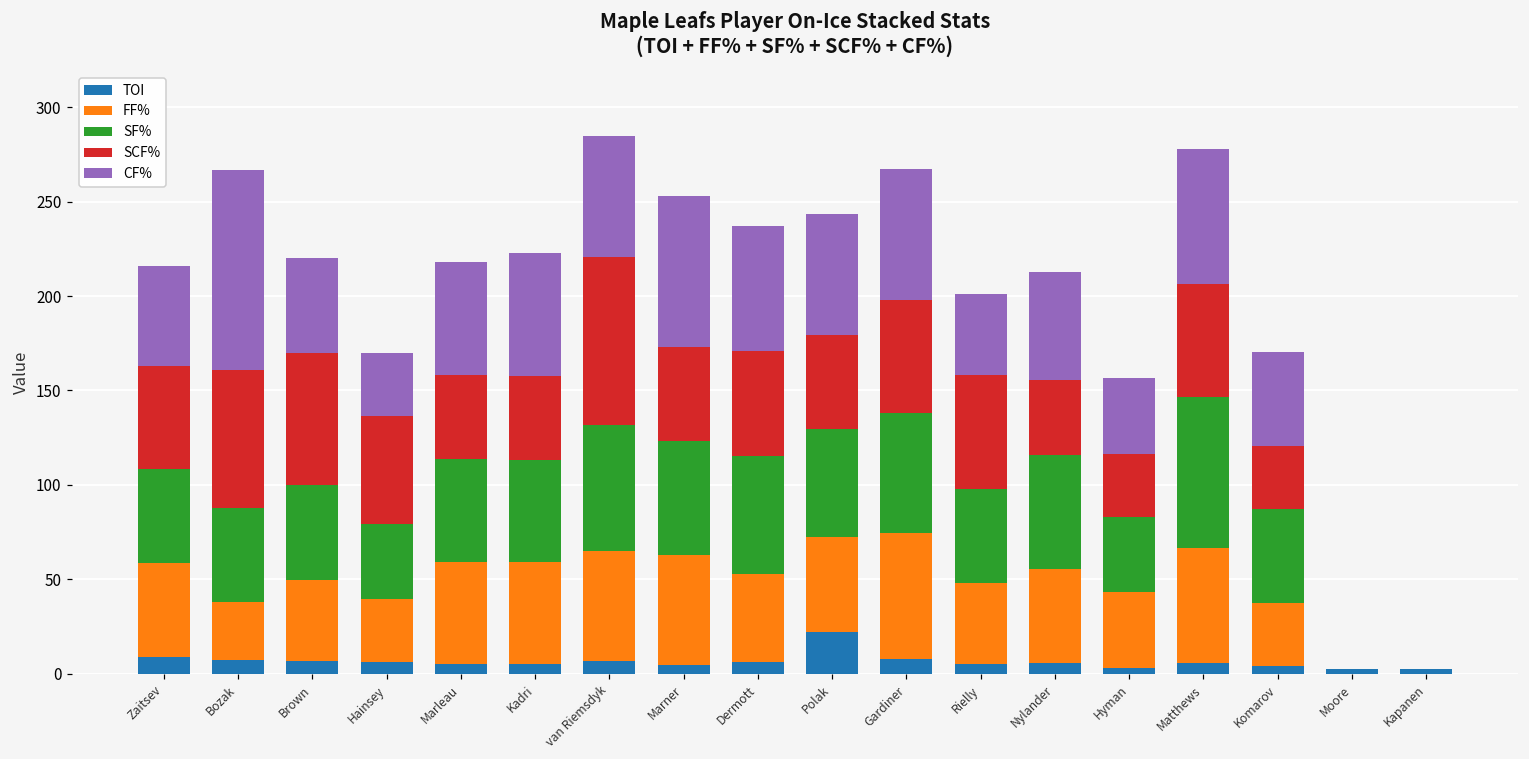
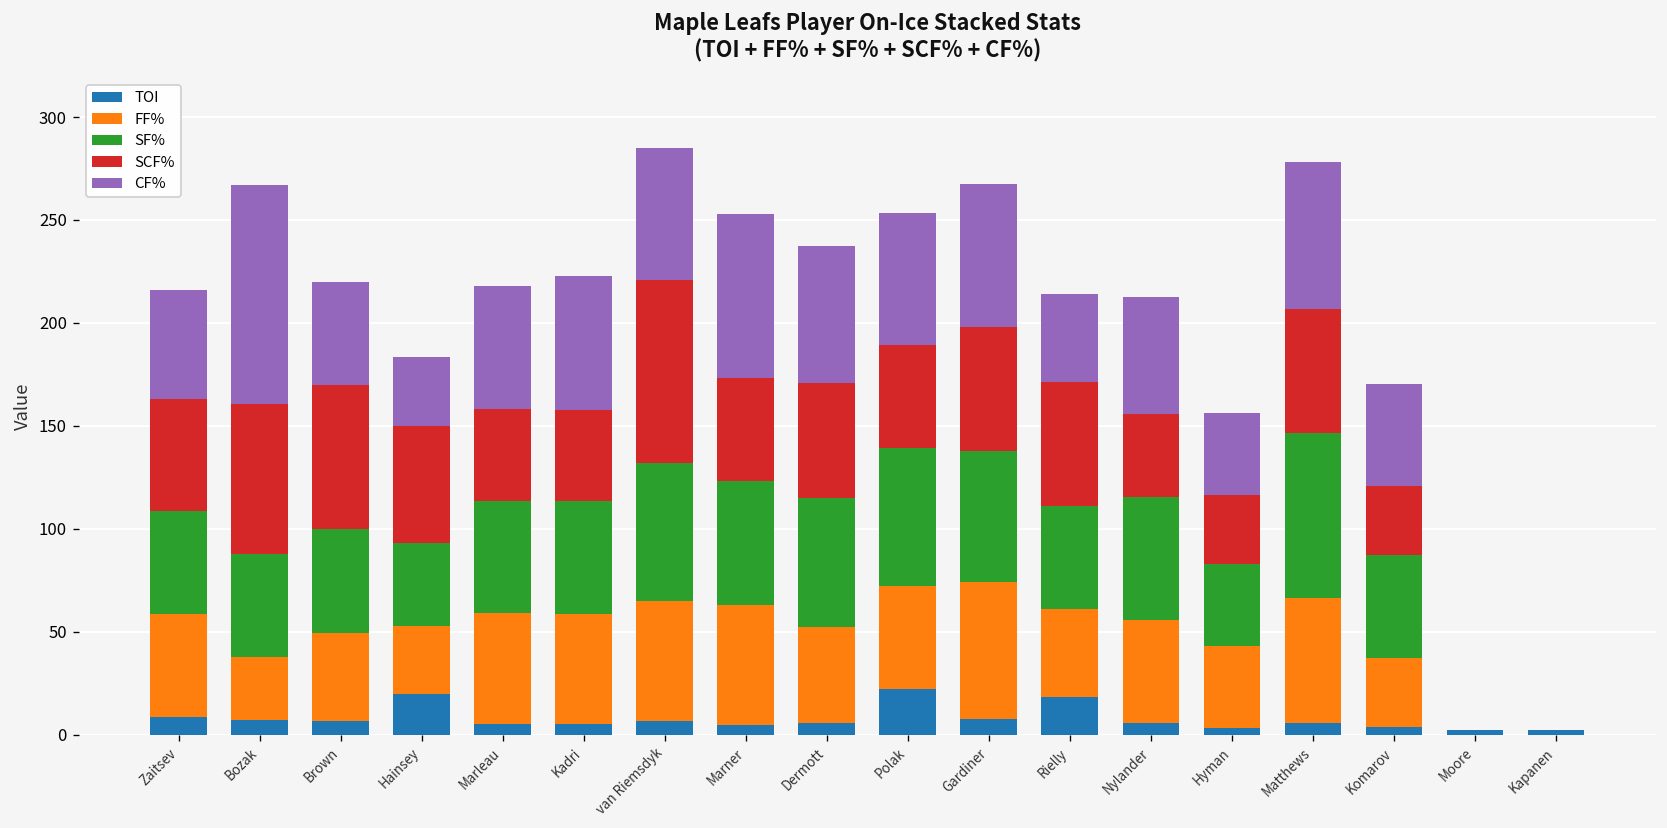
TOI, Hainsey: 6 -> 20
SF%, Polak: 57 -> 67
TOI, Rielly: 5 -> 18
